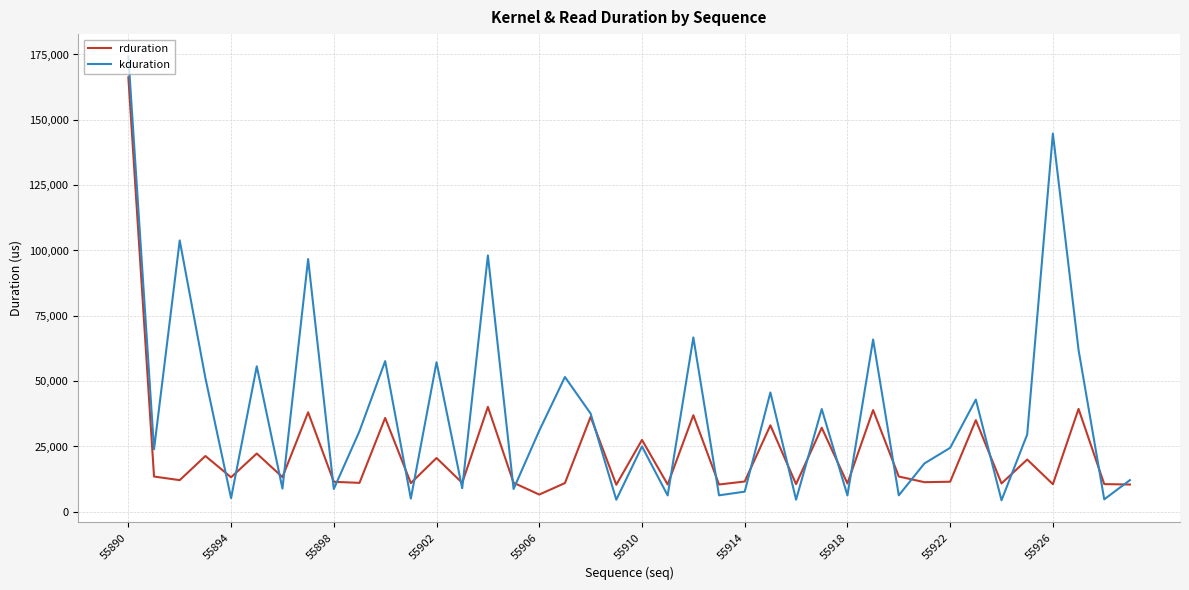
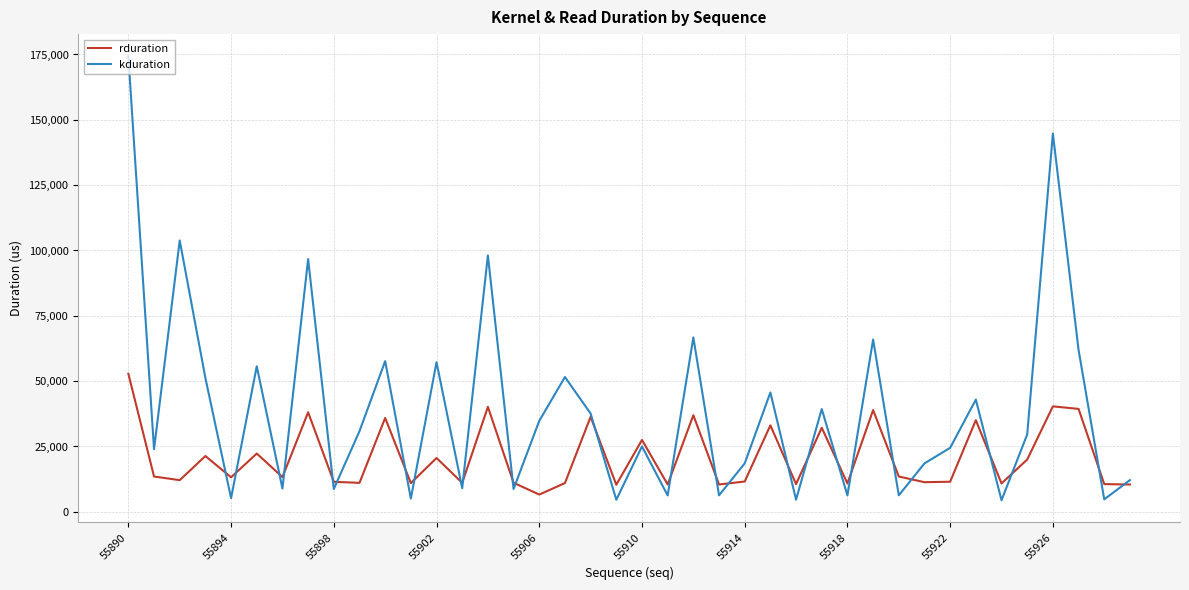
rduration, 55890: 166,000 -> 53,000
kduration, 55906: 31,000 -> 35,000
kduration, 55914: 8,000 -> 19,000
rduration, 55926: 11,000 -> 40,000
